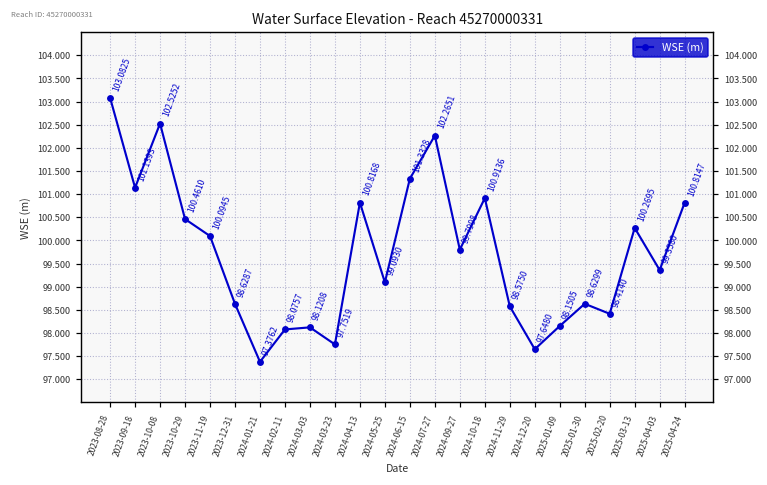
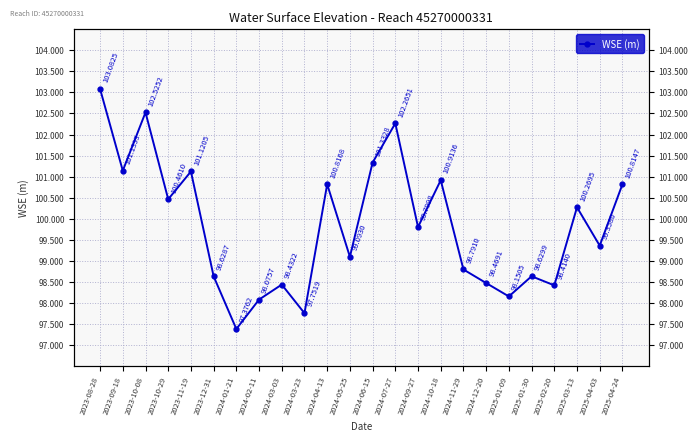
2023-11-19: 100.0945 -> 101.1205
2024-03-03: 98.1208 -> 98.4322
2024-11-29: 98.5750 -> 98.7910
2024-12-20: 97.6480 -> 98.4691
